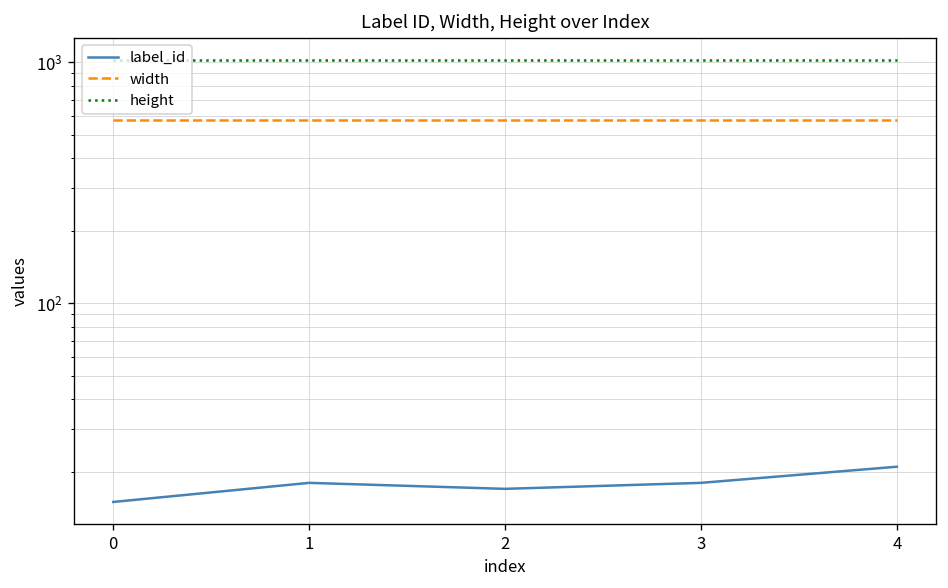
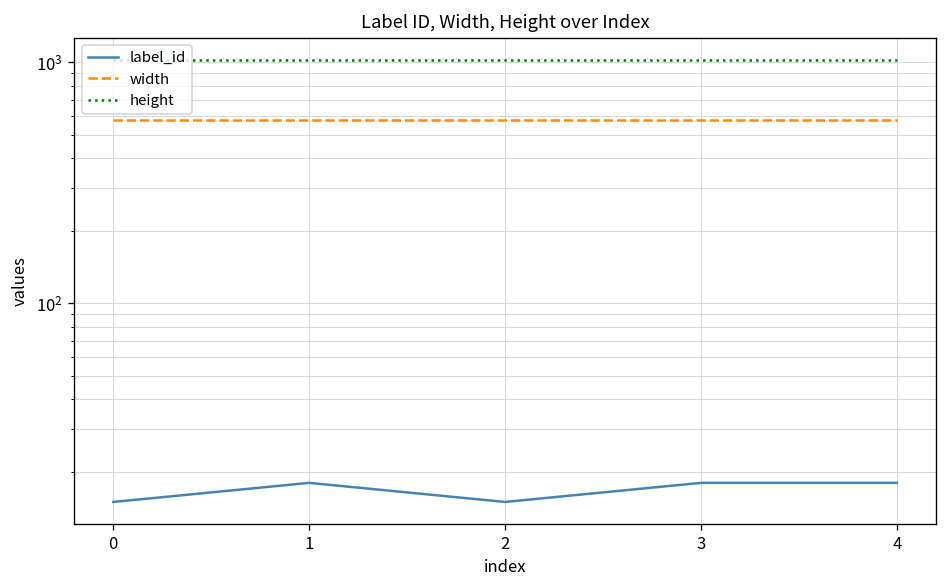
label_id, 2: 17 -> 15
label_id, 4: 21 -> 18
